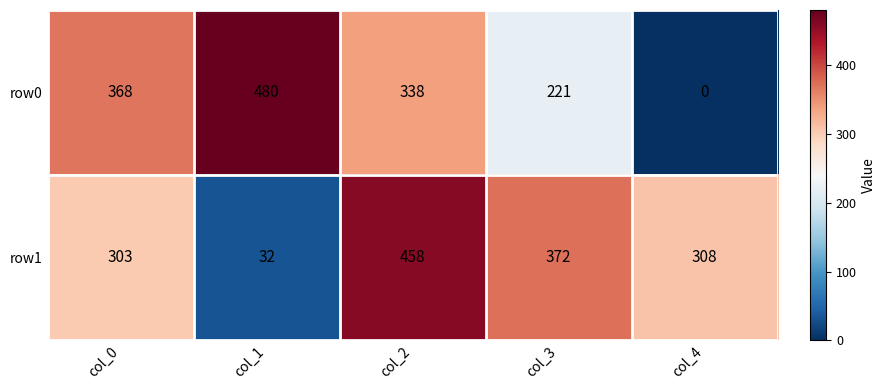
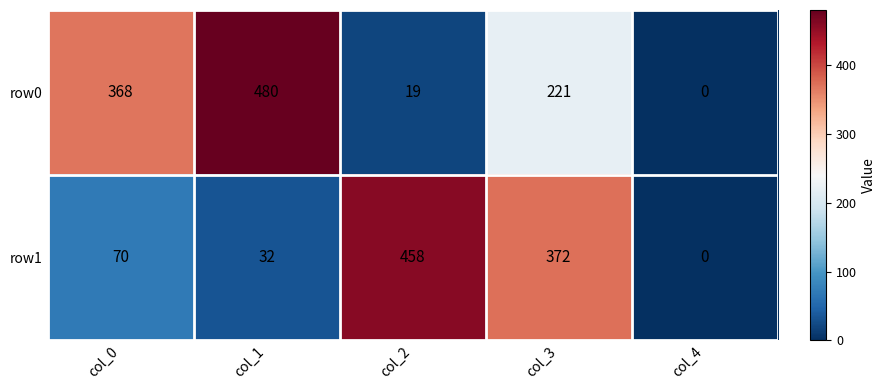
row0, col_2: 338 -> 19
row1, col_0: 303 -> 70
row1, col_4: 308 -> 0
